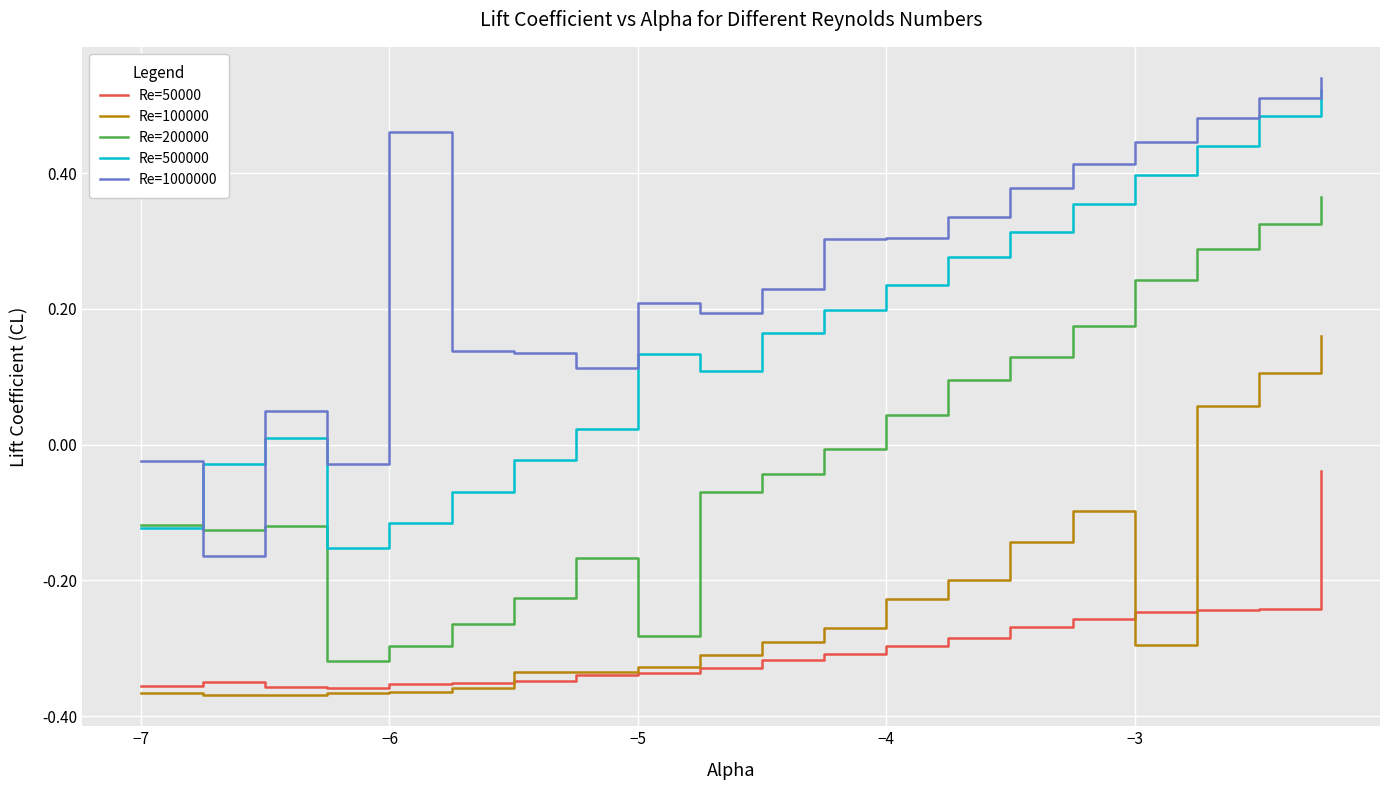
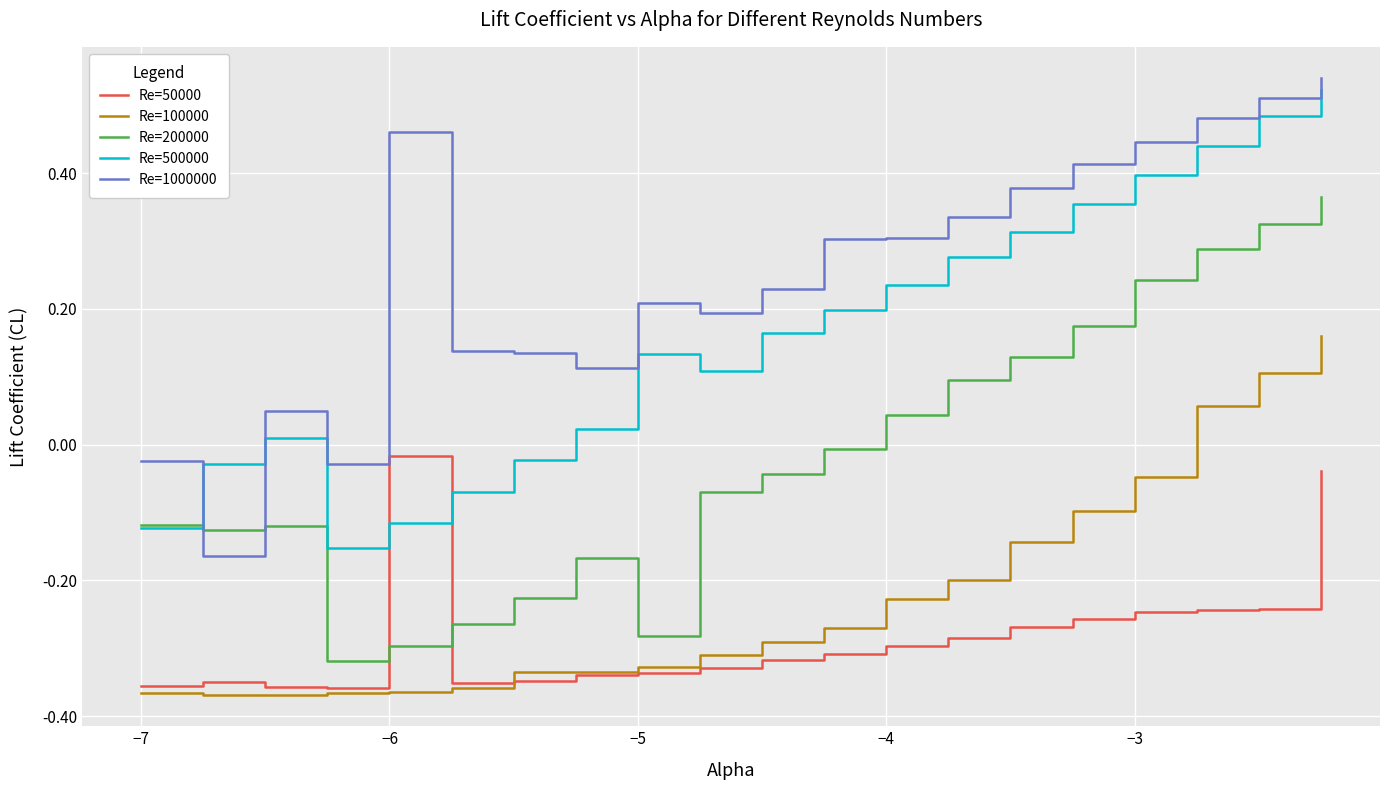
Re=50000, −6: -0.35 -> -0.02
Re=100000, −3: -0.30 -> -0.05
